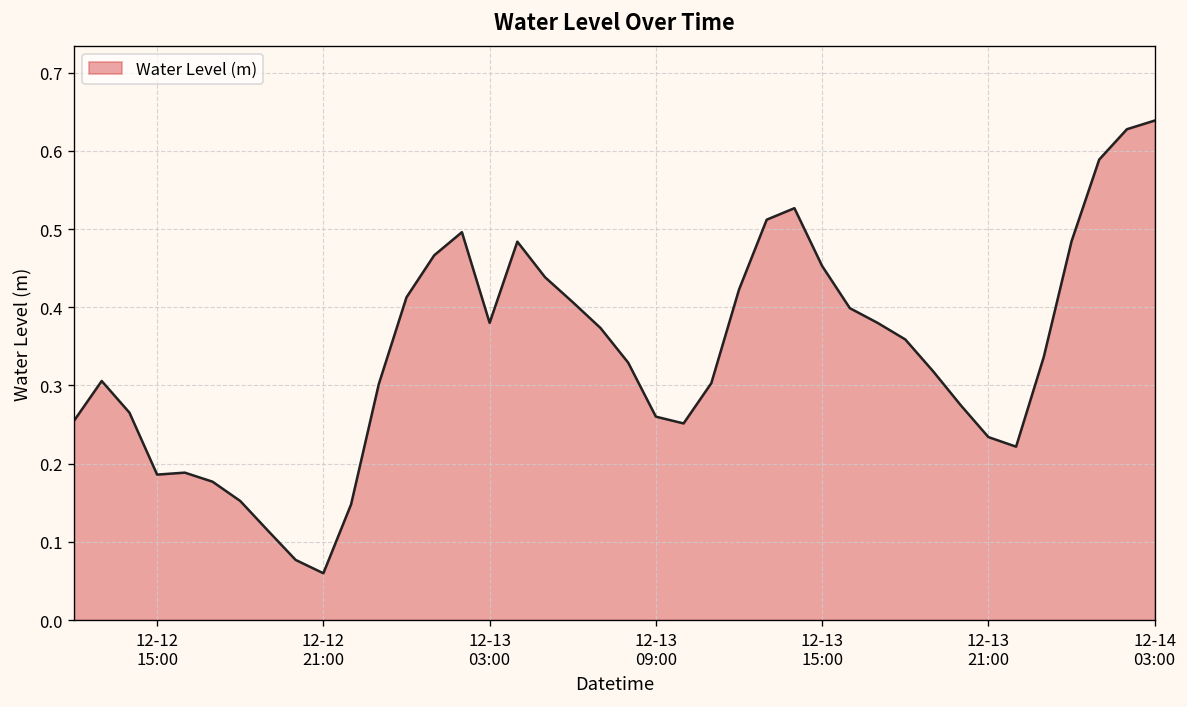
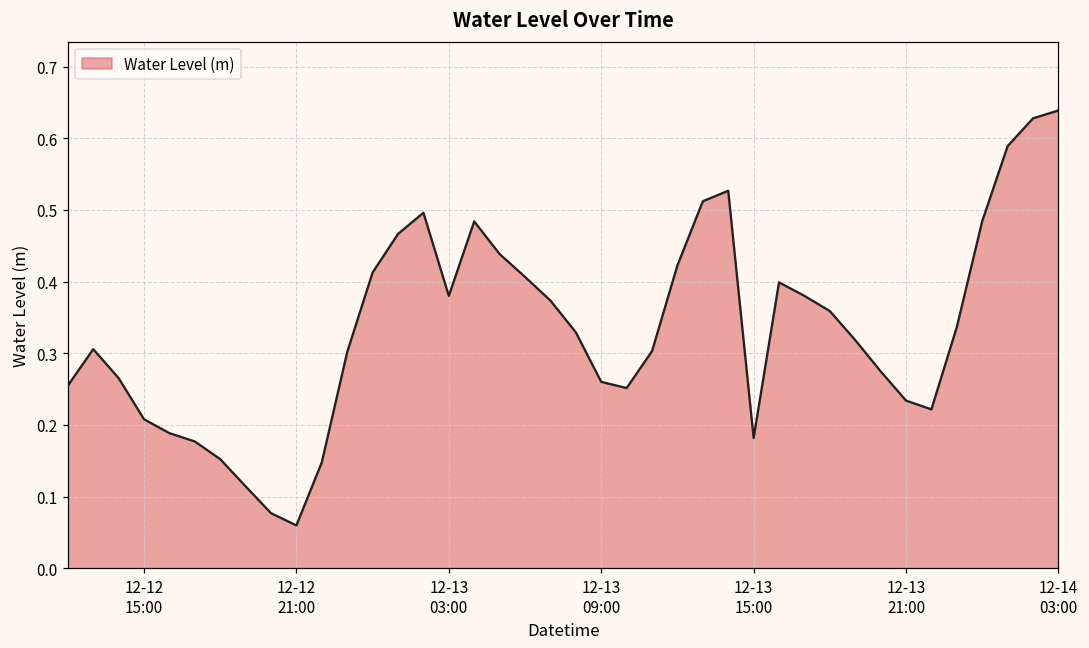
12-12 15:00: 0.19 -> 0.21
12-13 15:00: 0.45 -> 0.18
